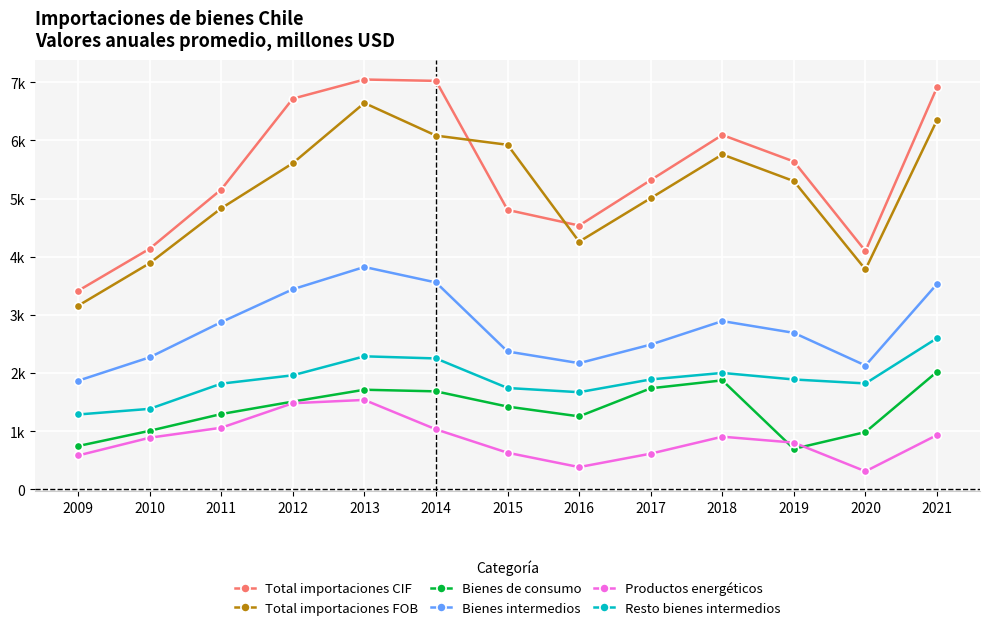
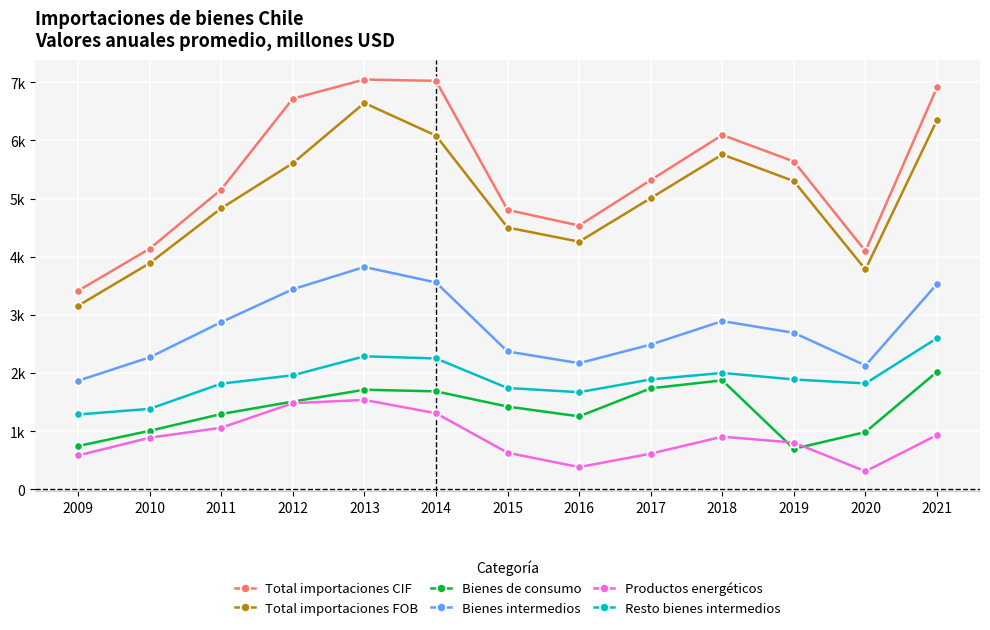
Productos energéticos, 2014: 1000 -> 1300
Total importaciones FOB, 2015: 5900 -> 4500
